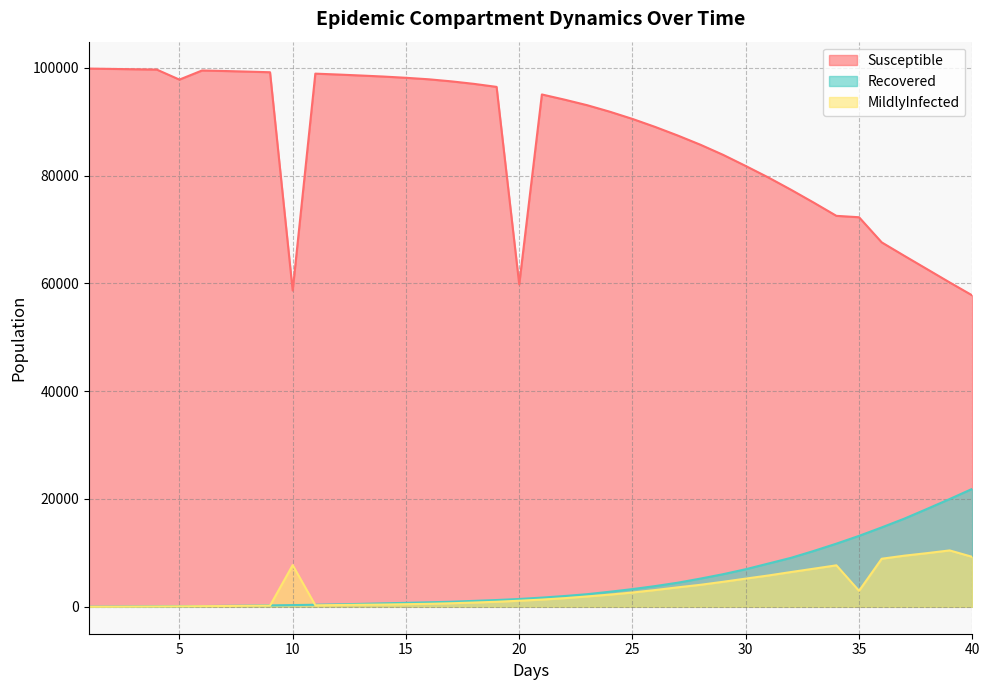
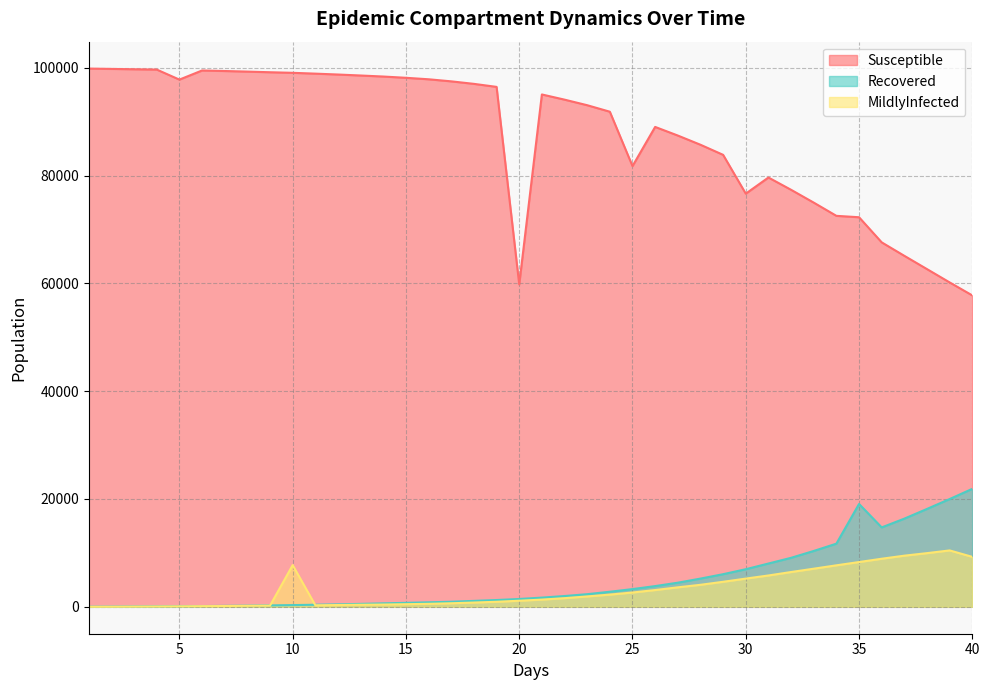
Susceptible, 10: 59000 -> 99000
Susceptible, 25: 90000 -> 82000
Susceptible, 30: 82000 -> 77000
Recovered, 35: 13000 -> 19000
MildlyInfected, 35: 3000 -> 8000
